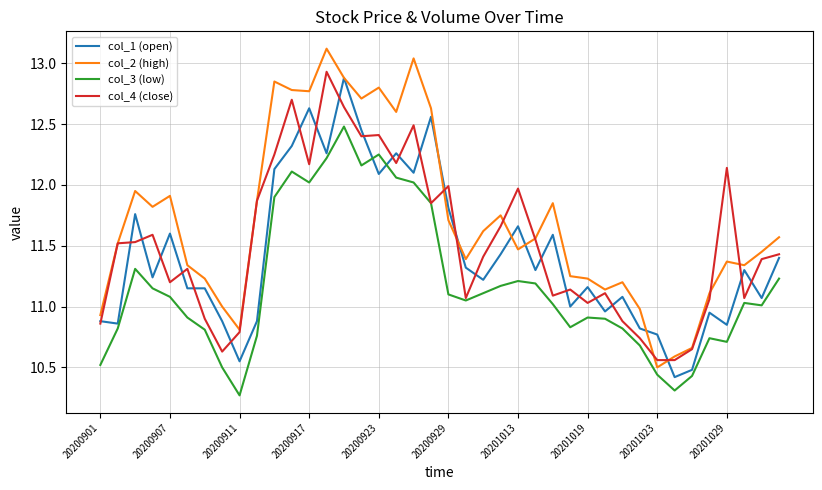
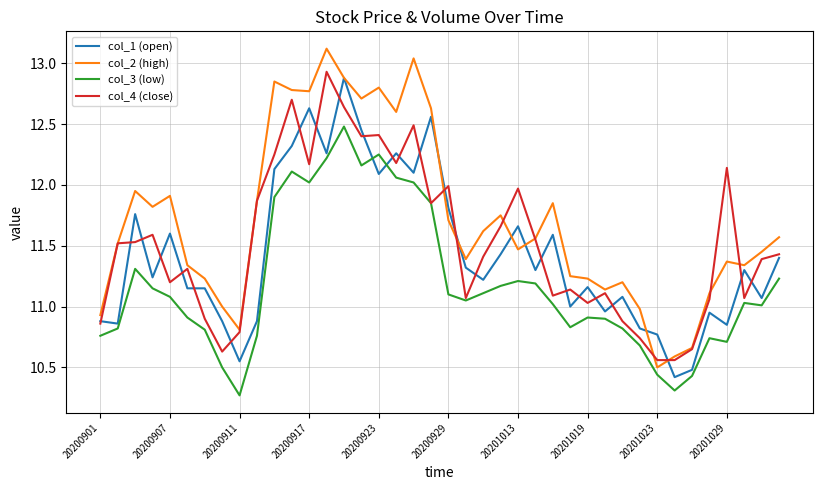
col_3 (low), 20200901: 10.52 -> 10.76
